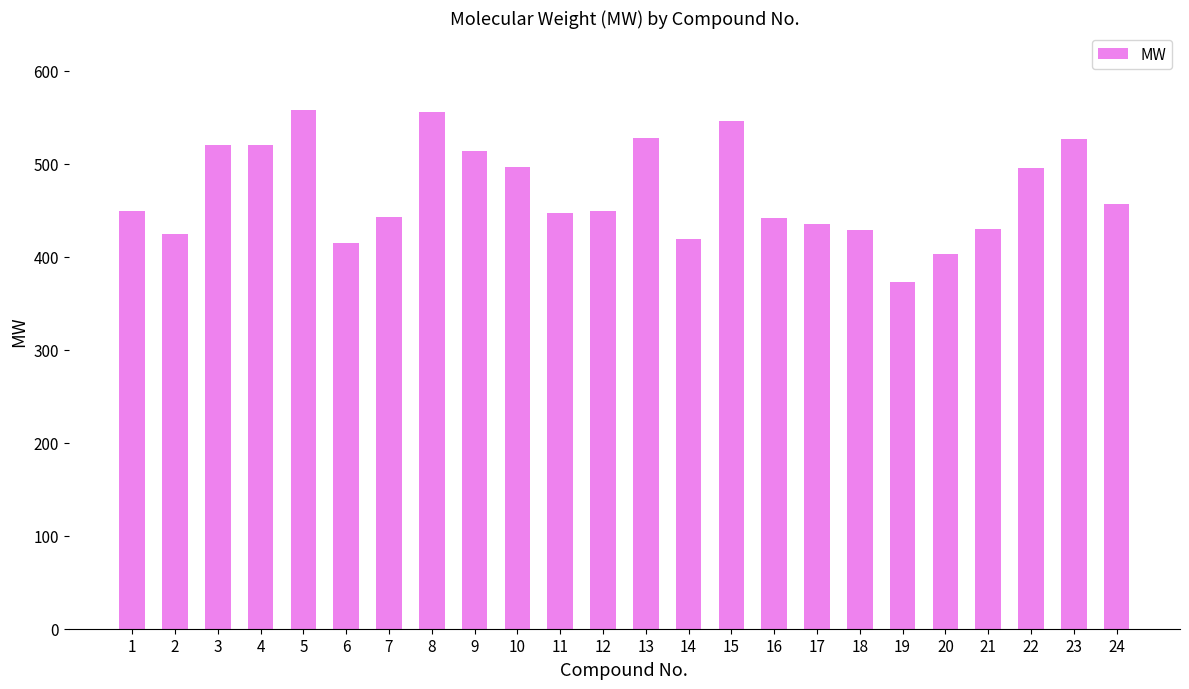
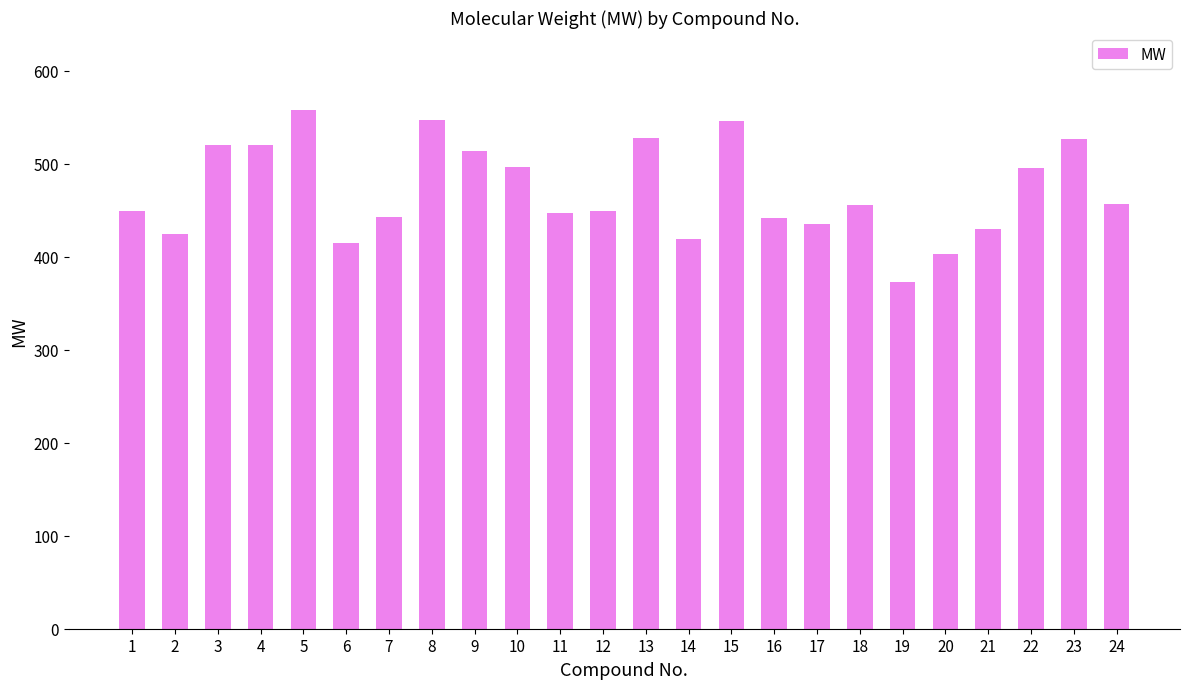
8: 560 -> 550
18: 430 -> 460
